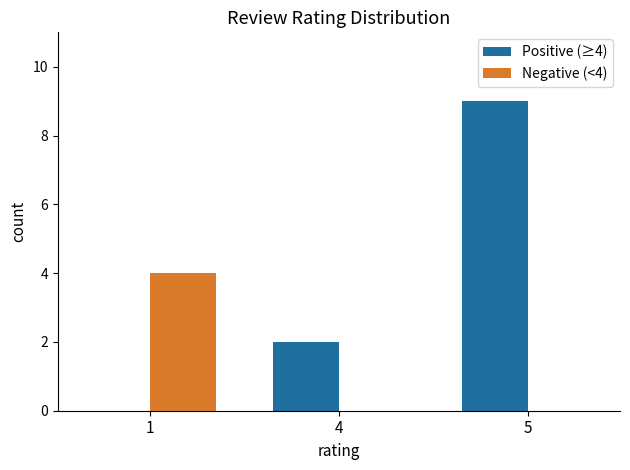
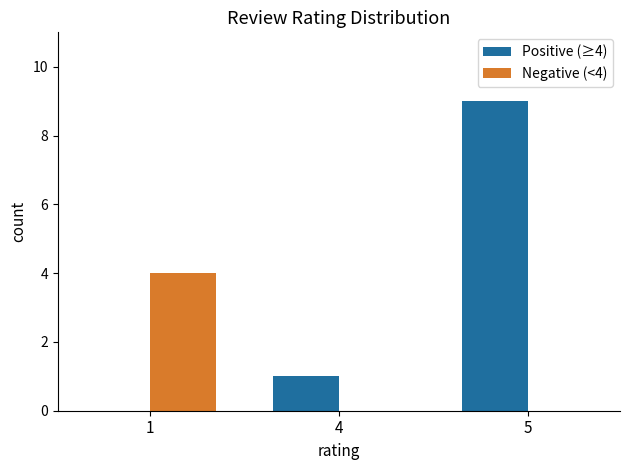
Positive (≥4), 4: 2 -> 1
